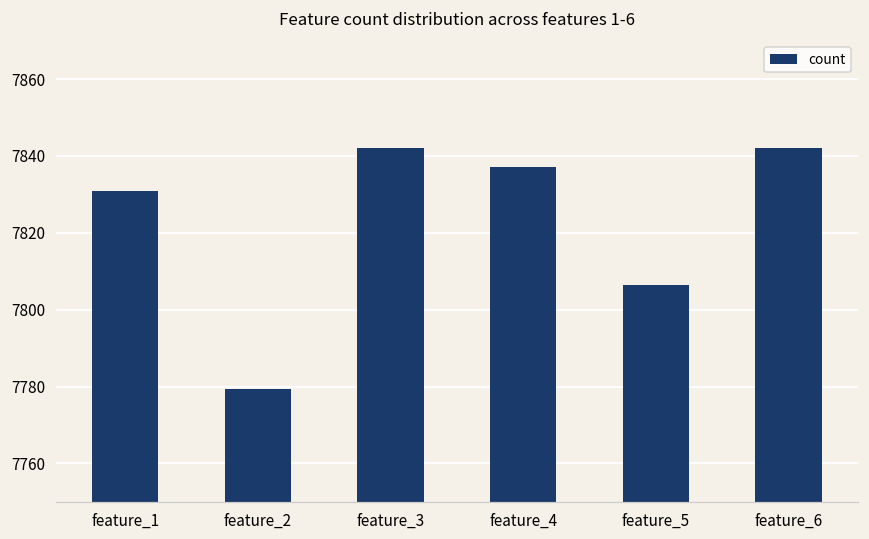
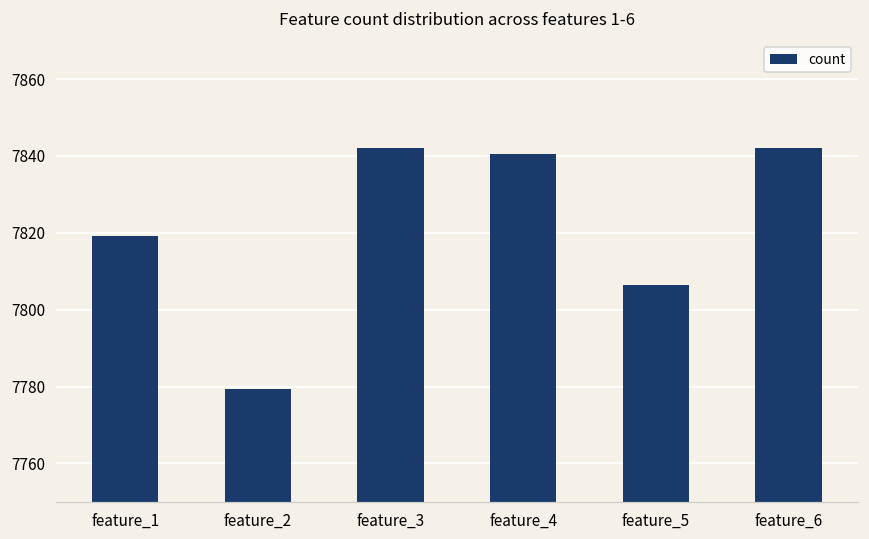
feature_1: 7831 -> 7819
feature_4: 7837 -> 7841
